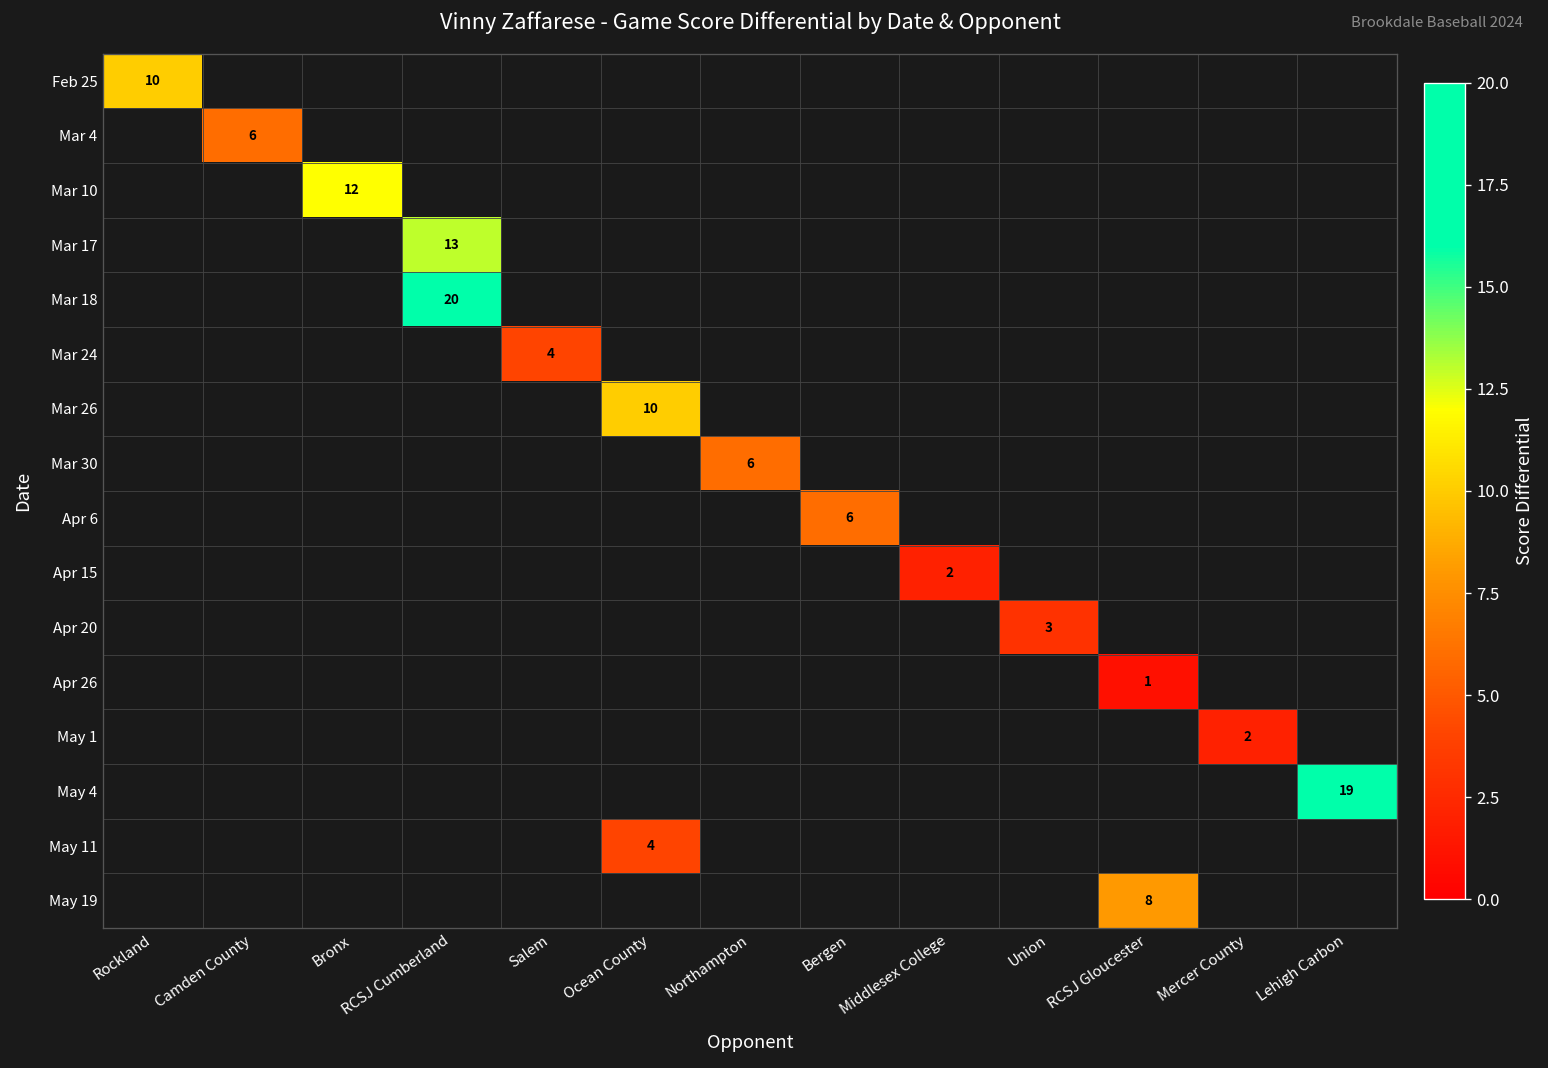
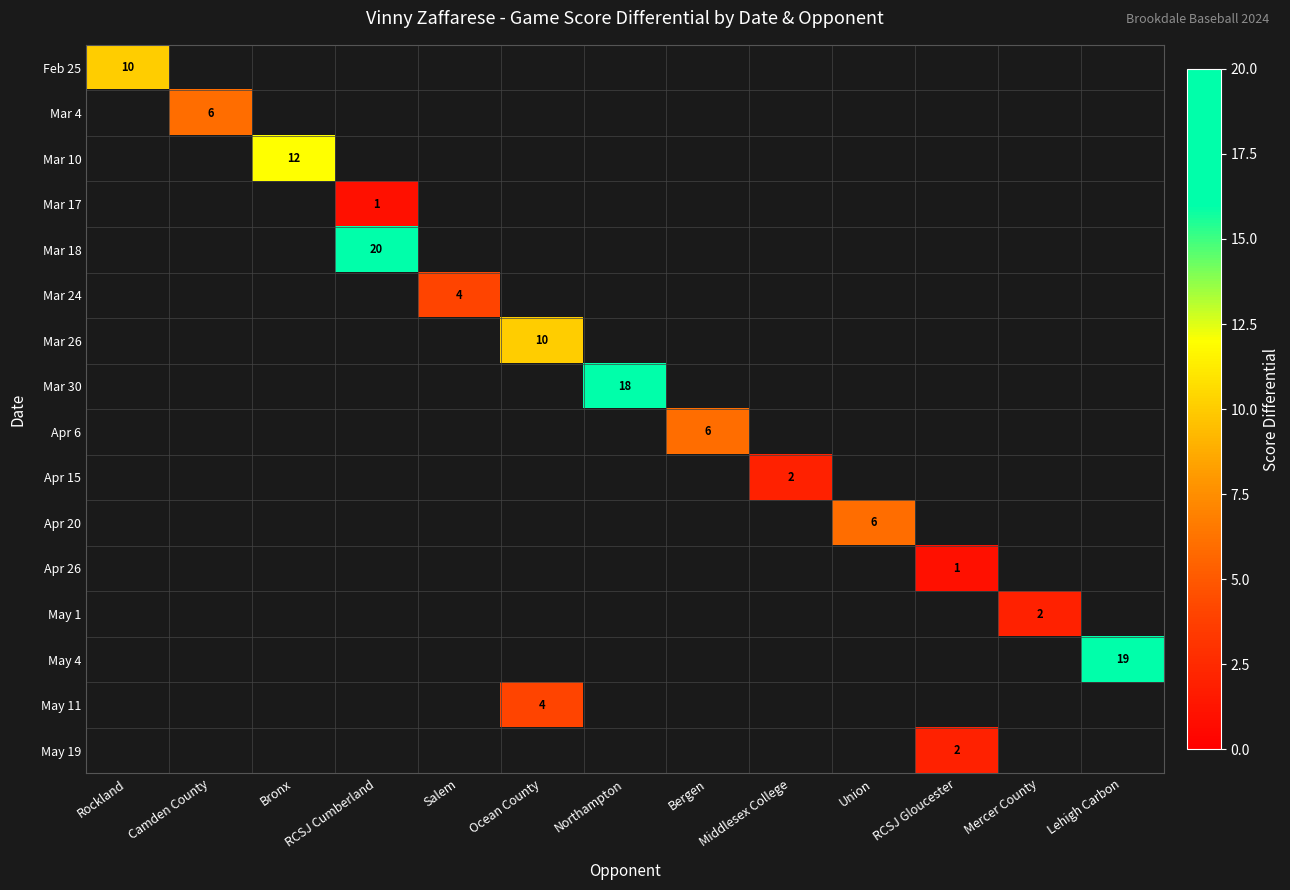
Mar 17, RCSJ Cumberland: 13 -> 1
Mar 30, Northampton: 6 -> 18
Apr 20, Union: 3 -> 6
May 19, RCSJ Gloucester: 8 -> 2
